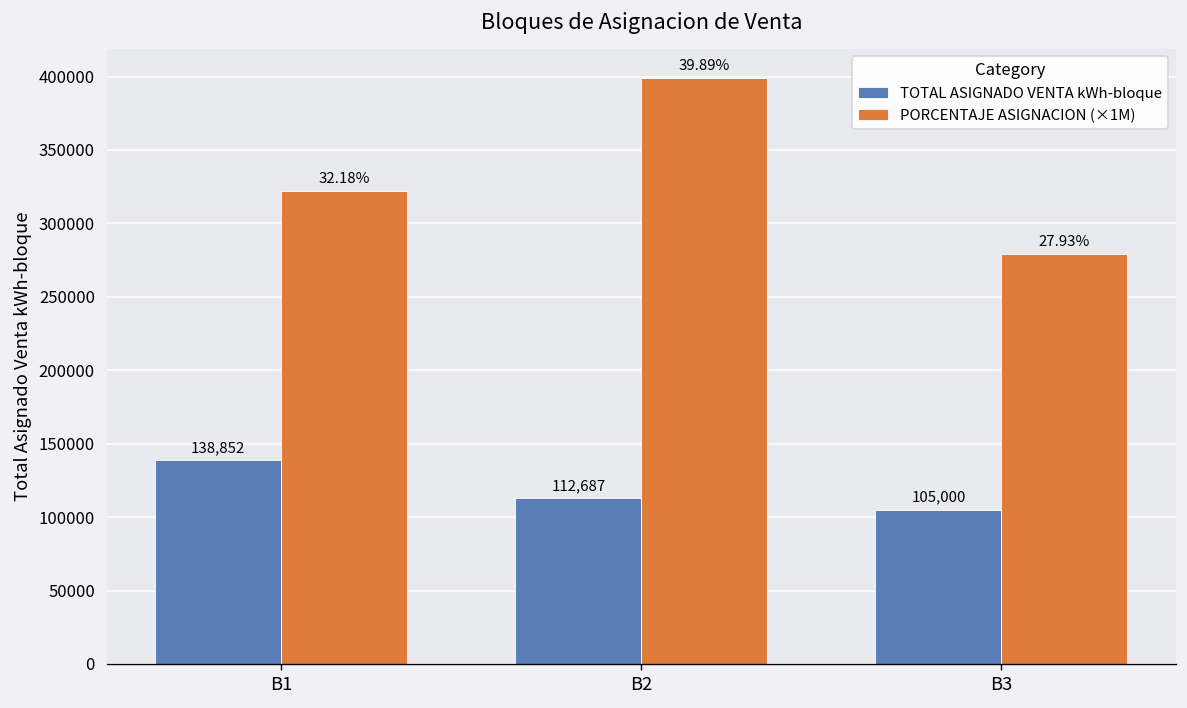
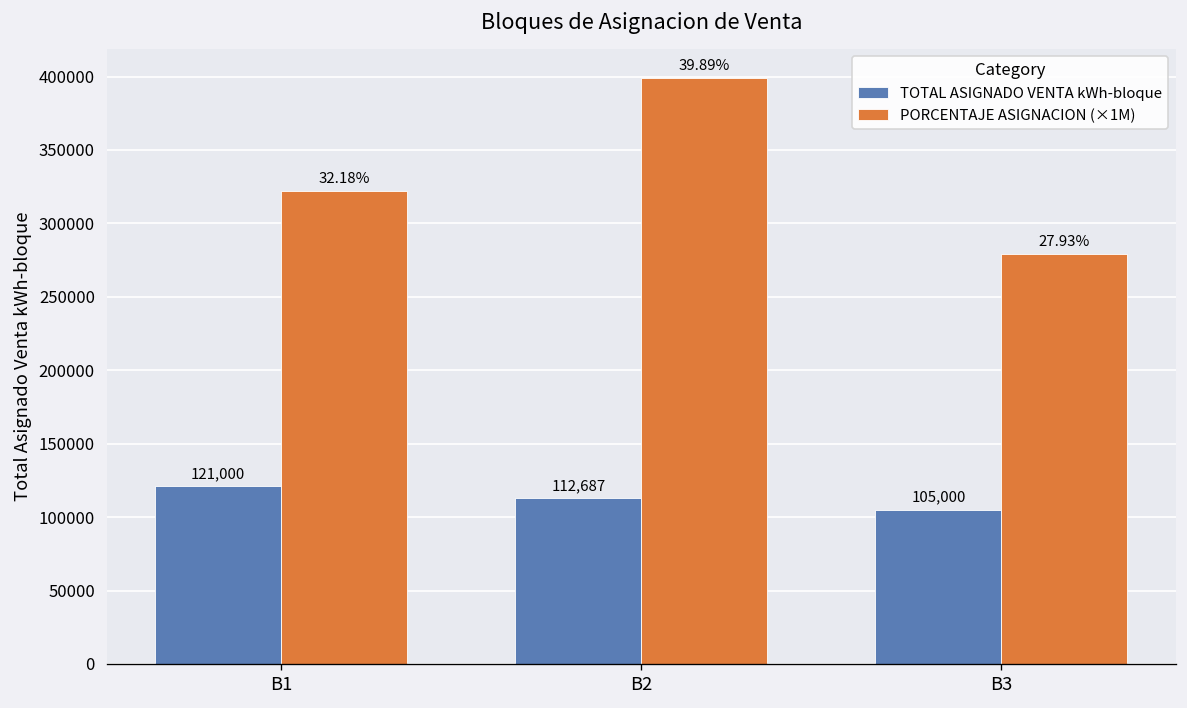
TOTAL ASIGNADO VENTA kWh-bloque, B1: 138,852 -> 121,000
